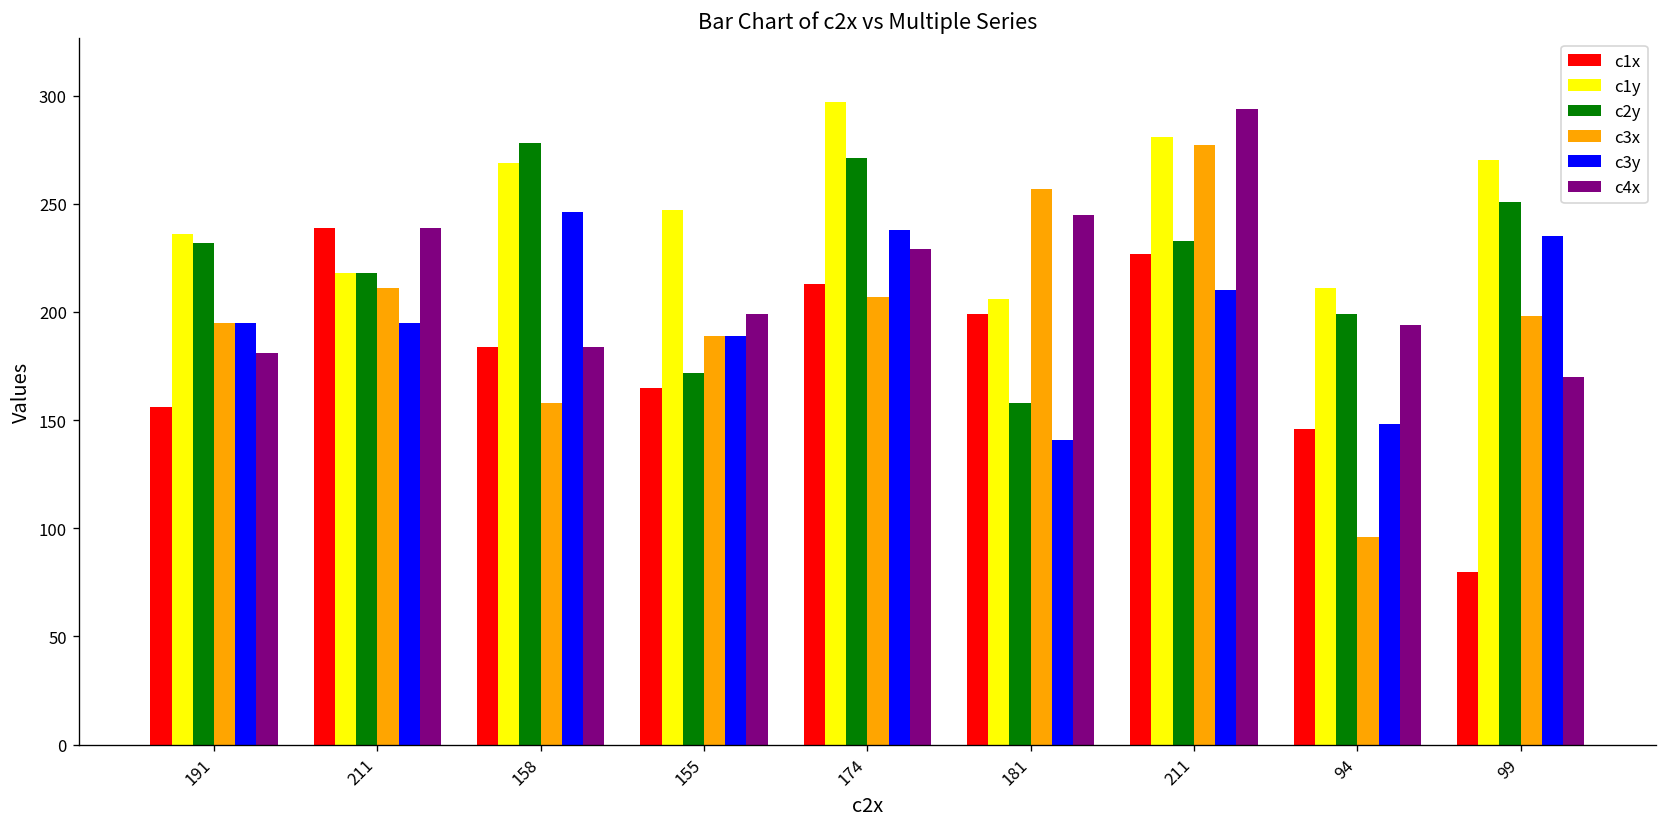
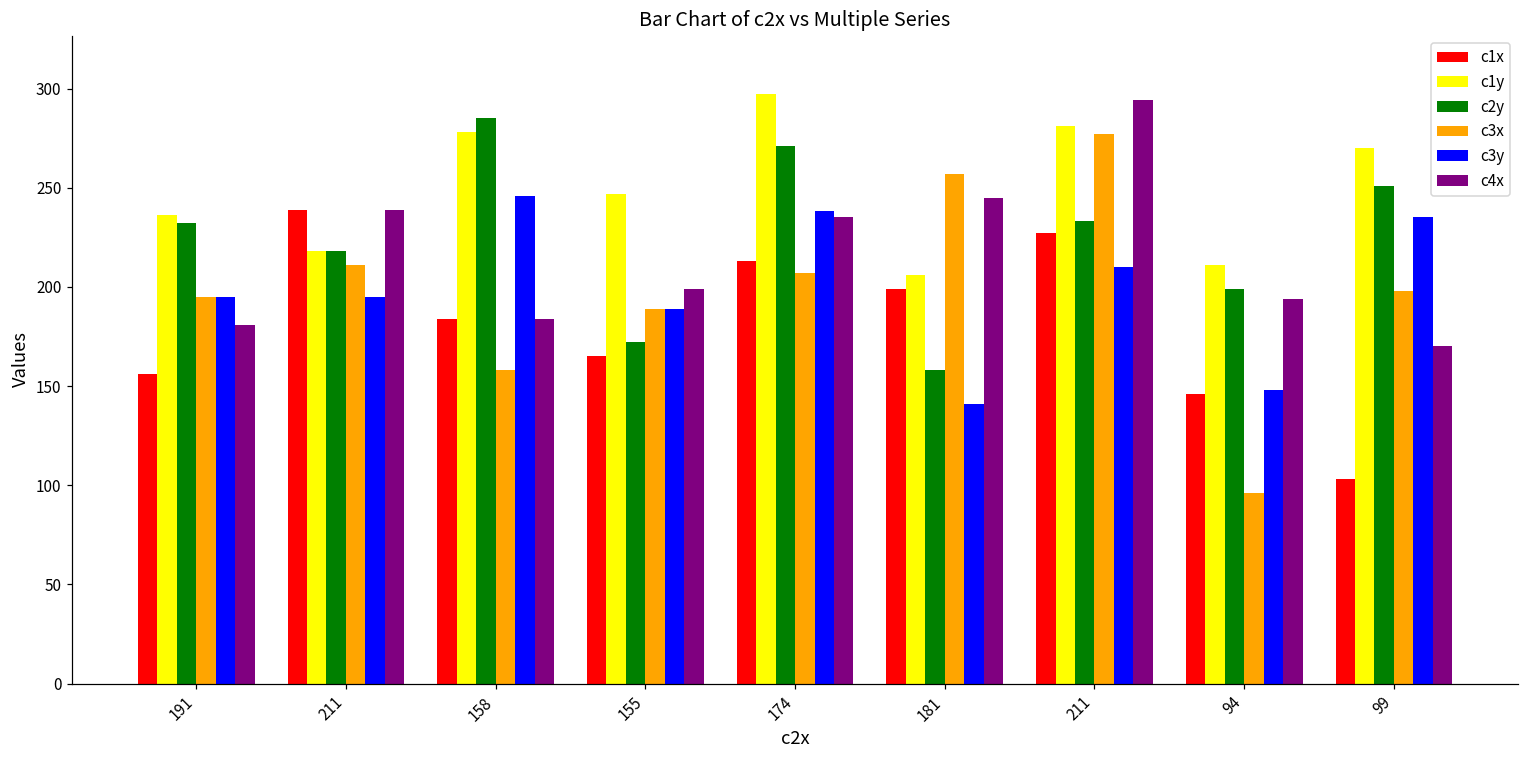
c1y, 158: 269 -> 278
c2y, 158: 278 -> 285
c4x, 174: 229 -> 235
c1x, 99: 80 -> 103
